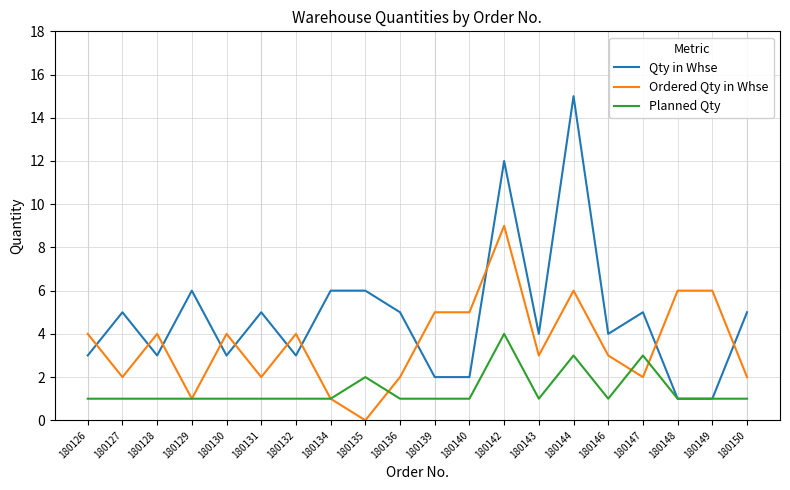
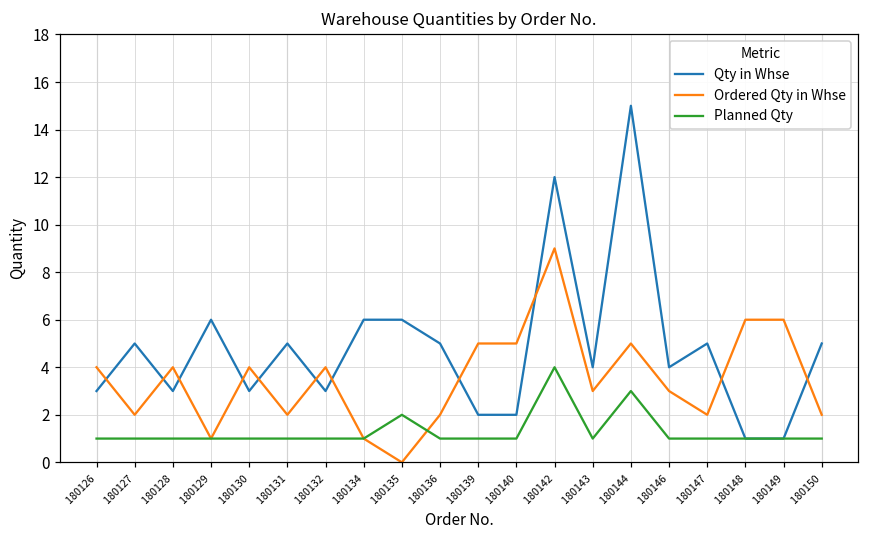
Ordered Qty in Whse, 180144: 6 -> 5
Planned Qty, 180147: 3 -> 1
